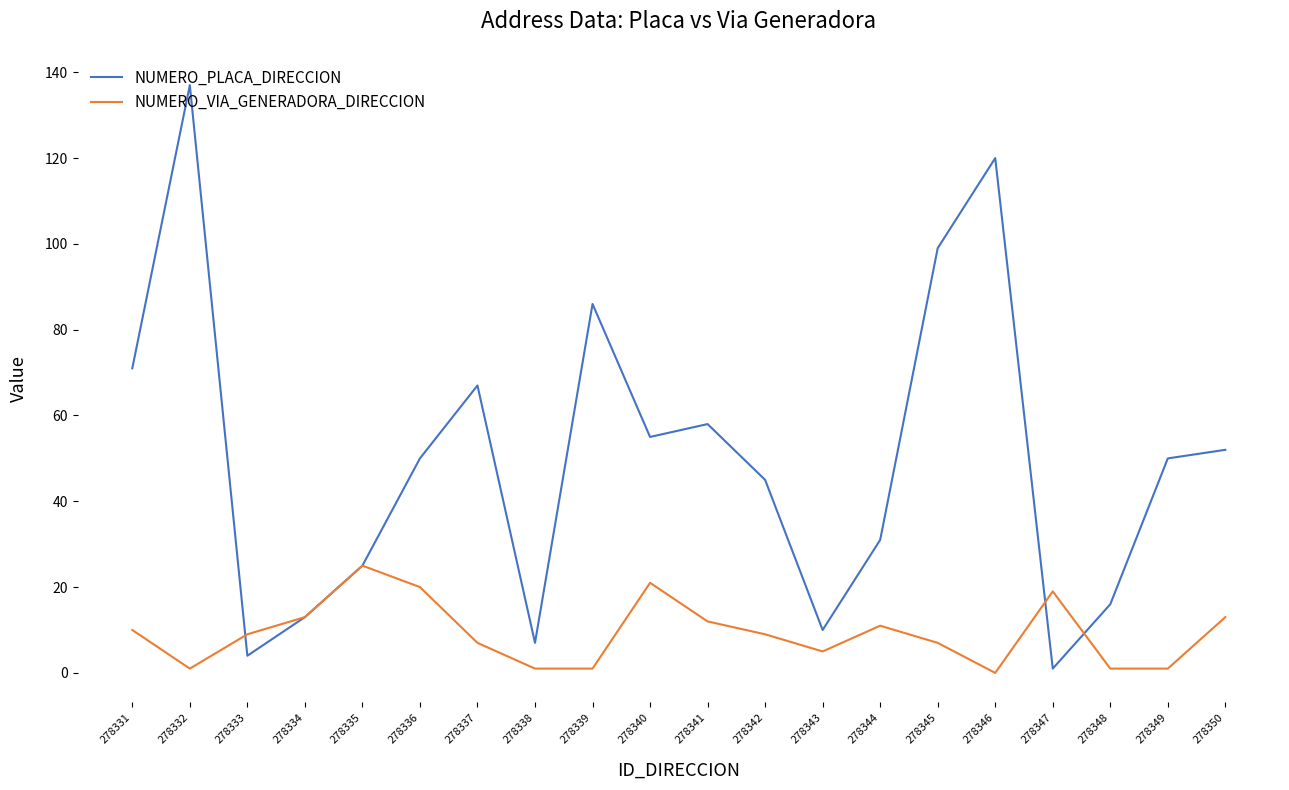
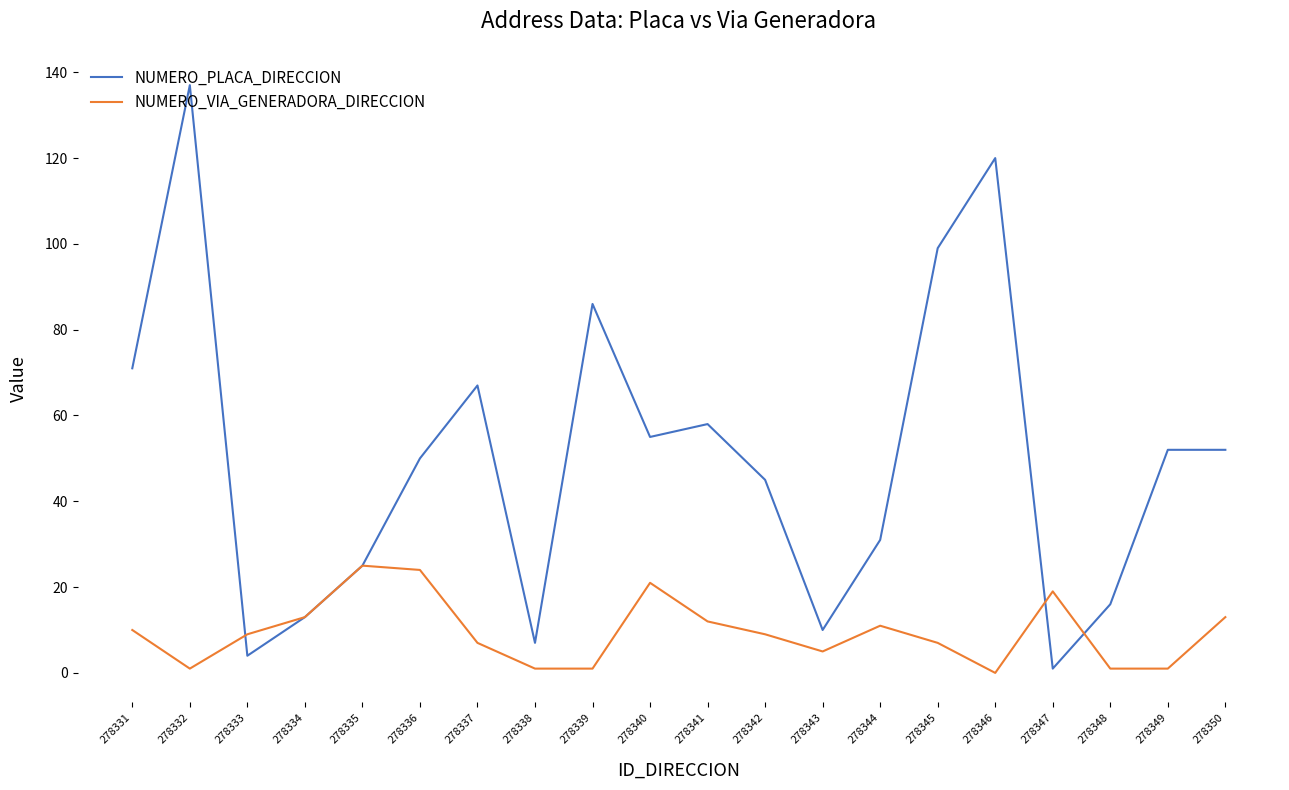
NUMERO_VIA_GENERADORA_DIRECCION, 278336: 20 -> 24
NUMERO_PLACA_DIRECCION, 278349: 50 -> 52
